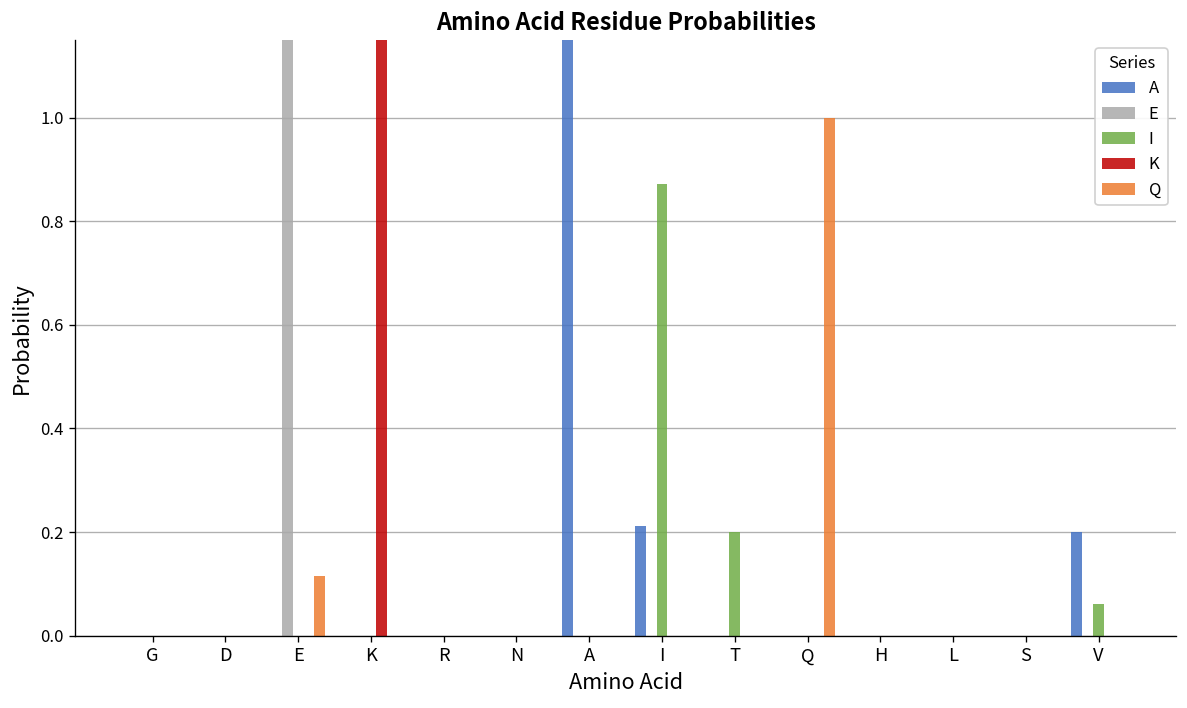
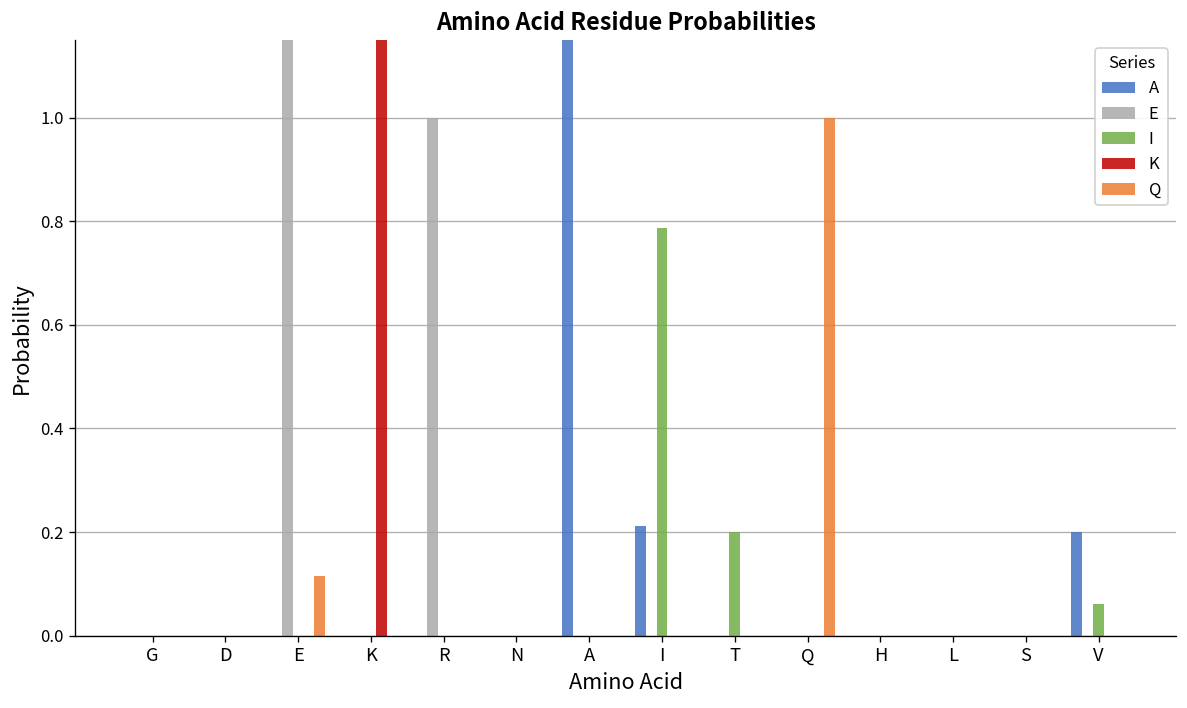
E, R: 0 -> 1
I, I: 0.87 -> 0.79
